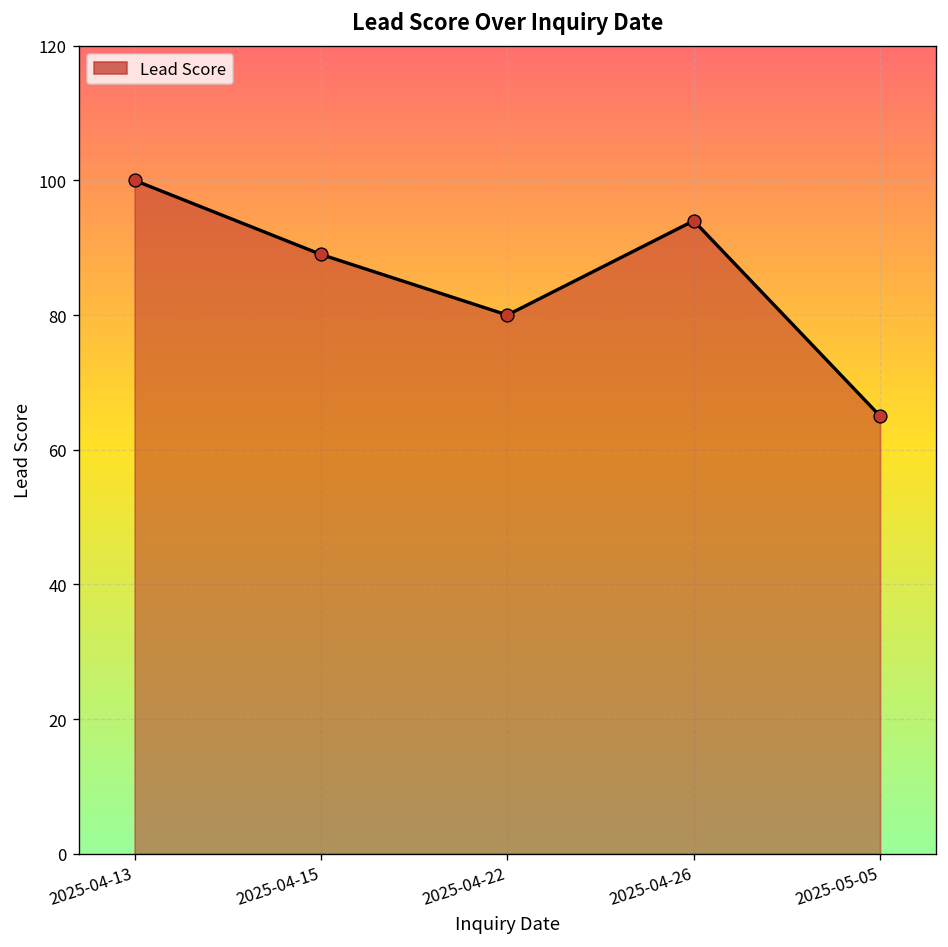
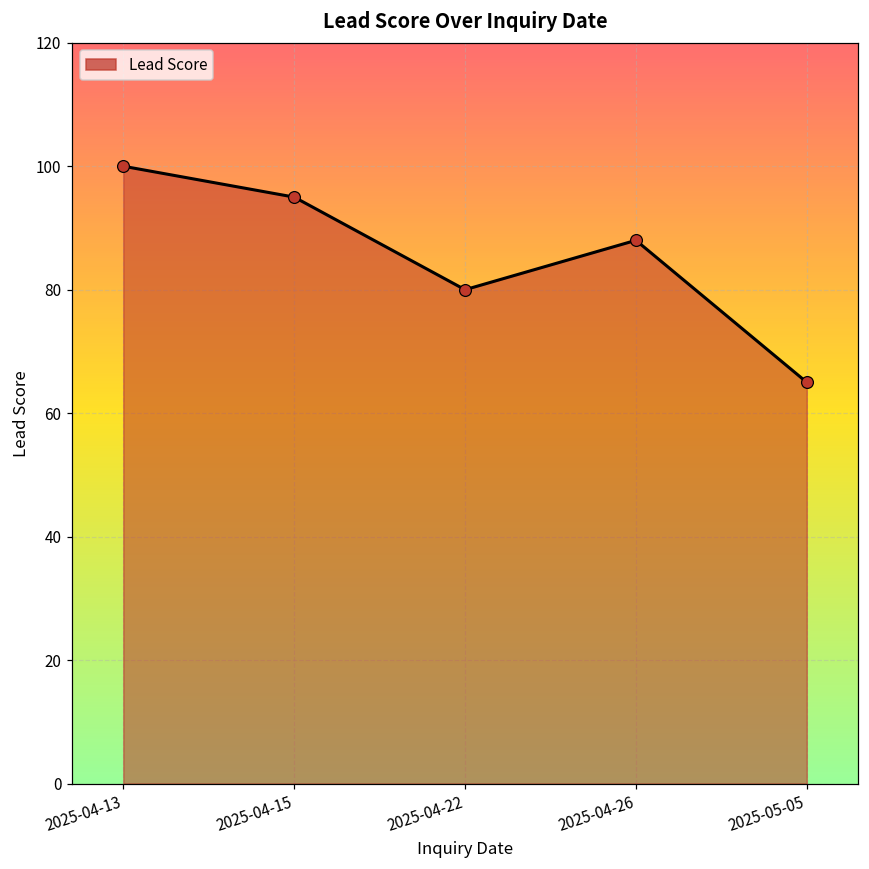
2025-04-15: 89 -> 95
2025-04-26: 94 -> 88
